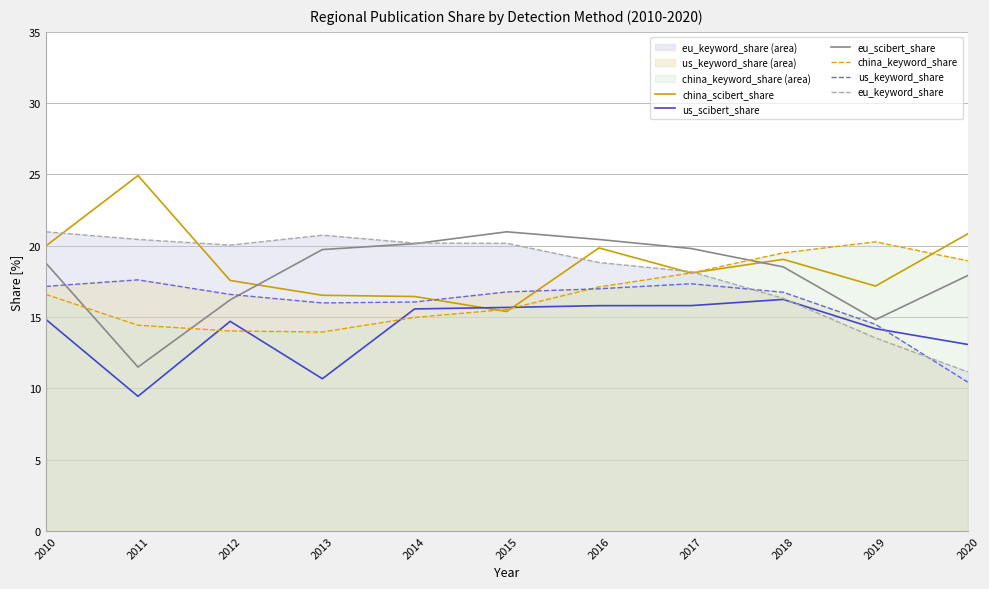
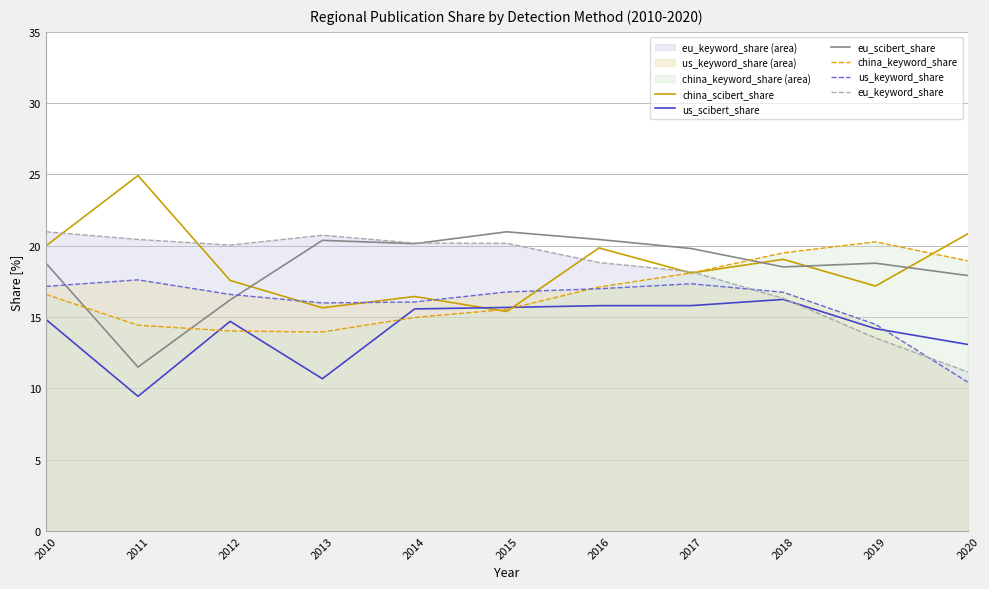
china_scibert_share, 2013: 16.5 -> 15.6
eu_scibert_share, 2013: 19.7 -> 20.4
eu_scibert_share, 2019: 14.8 -> 18.8
